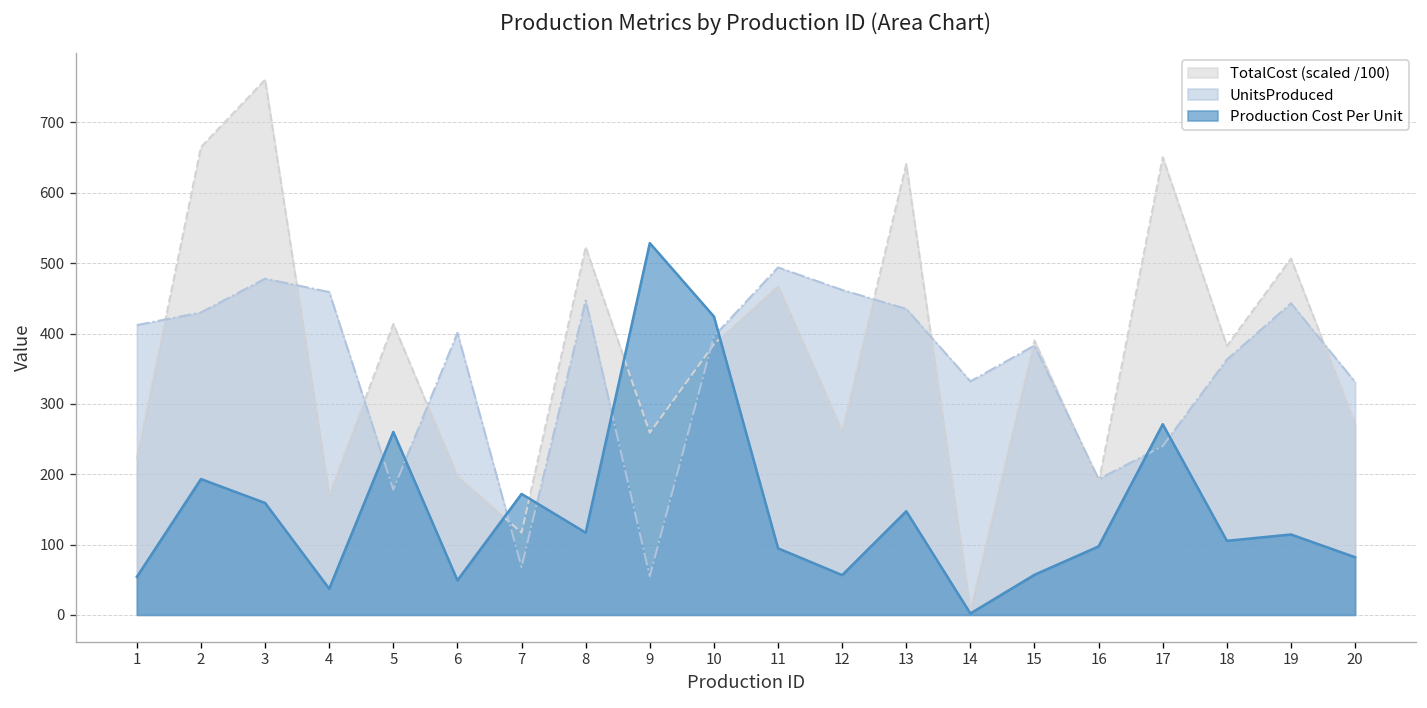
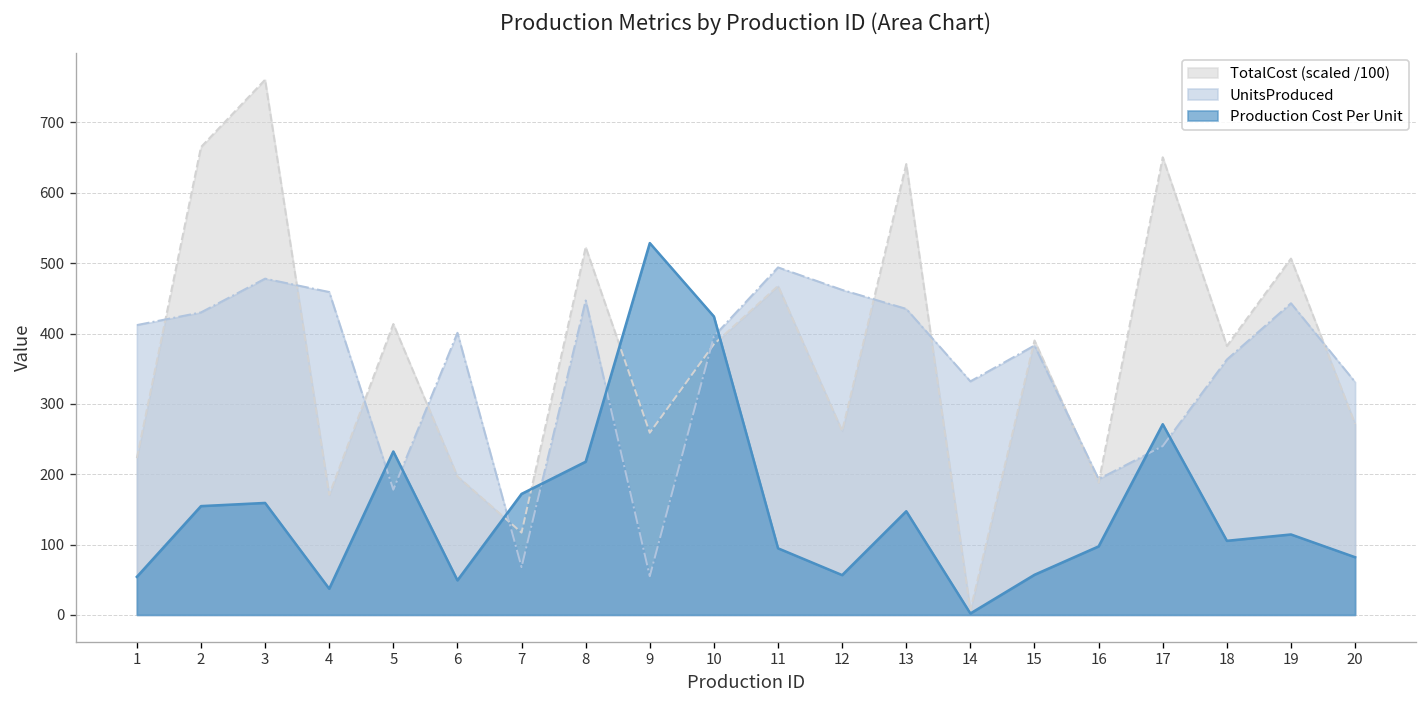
Production Cost Per Unit, 2: 190 -> 150
Production Cost Per Unit, 5: 260 -> 230
Production Cost Per Unit, 8: 120 -> 220
